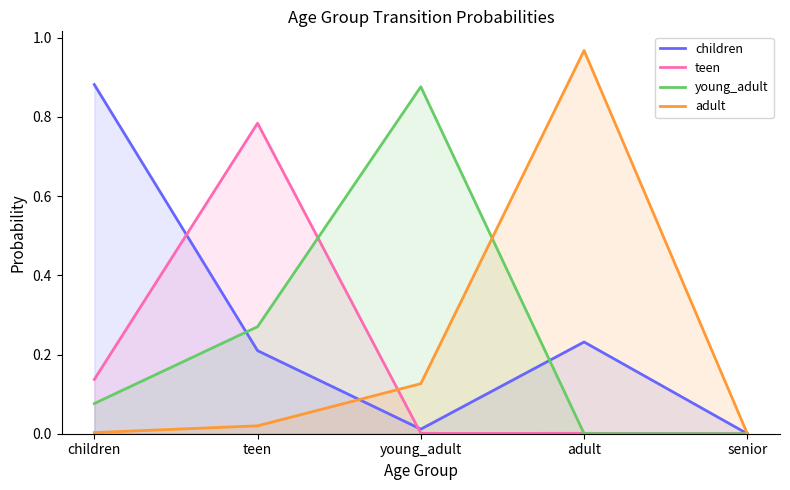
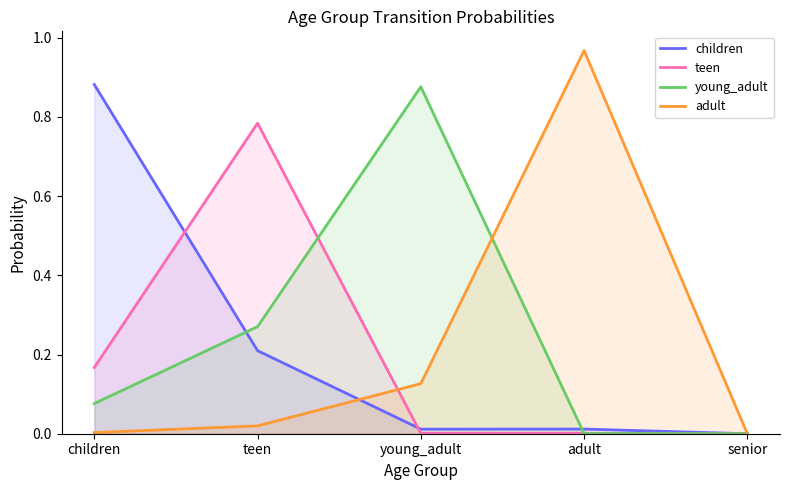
teen, children: 0.14 -> 0.17
children, adult: 0.23 -> 0.01
